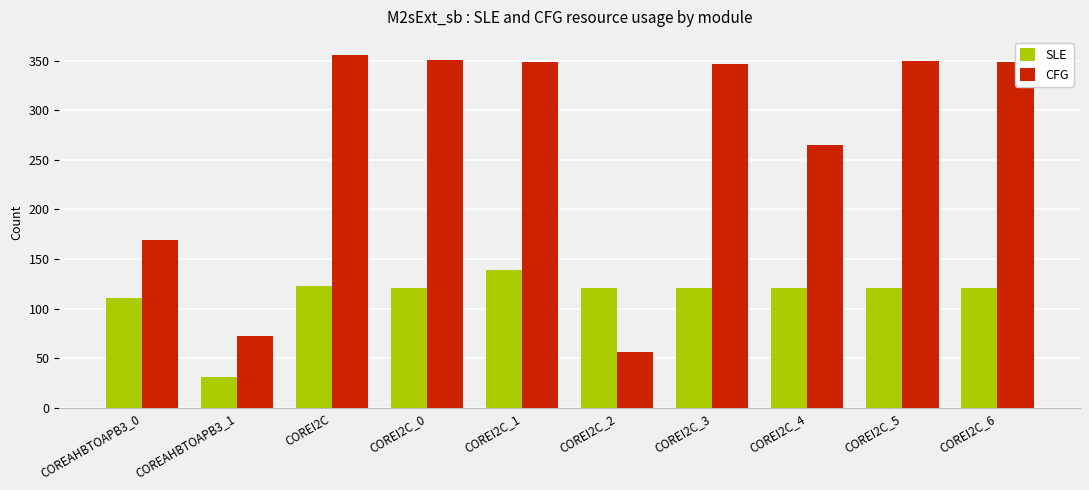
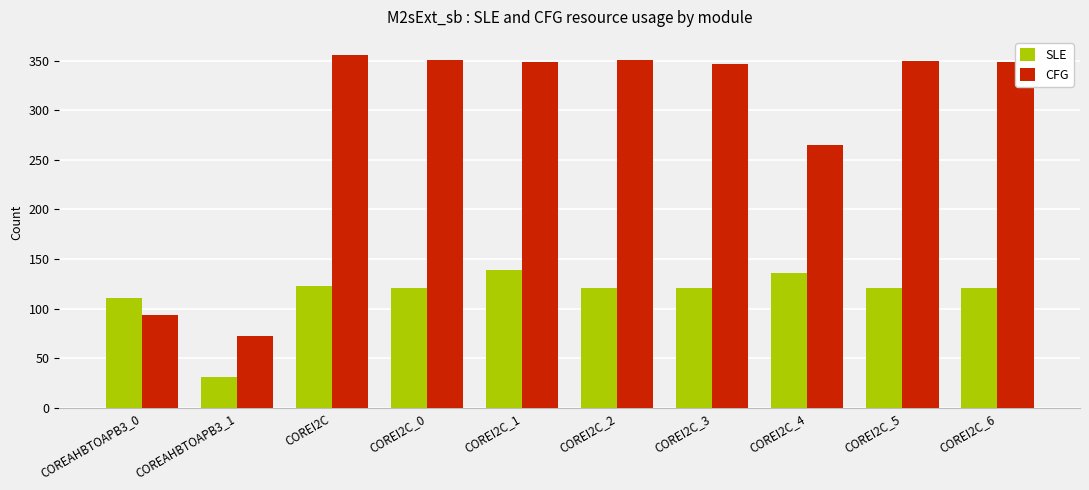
CFG, COREAHBTOAPB3_0: 170 -> 90
CFG, COREI2C_2: 60 -> 350
SLE, COREI2C_4: 120 -> 140
